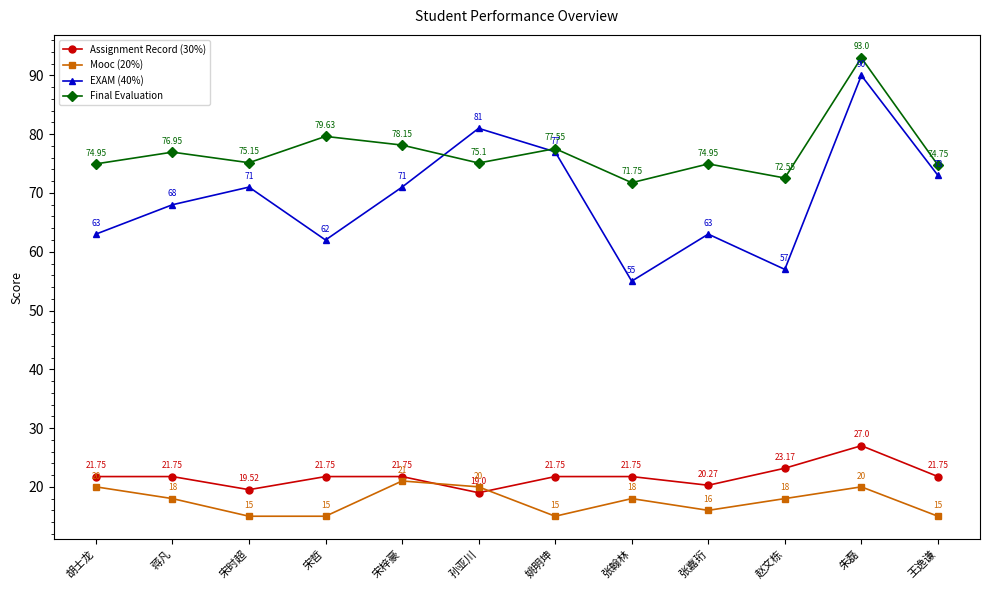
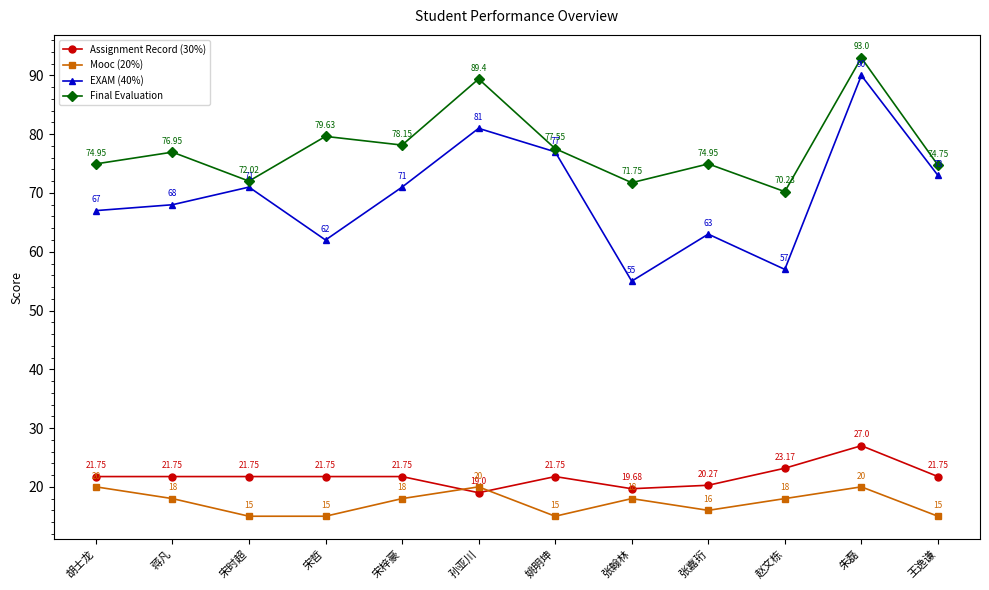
EXAM (40%), 胡士龙: 63 -> 67
Assignment Record (30%), 宋时超: 19.52 -> 21.75
Final Evaluation, 宋时超: 75.15 -> 72.02
Mooc (20%), 宋梓豪: 21 -> 18
Final Evaluation, 孙亚川: 75.1 -> 89.4
Assignment Record (30%), 张翰林: 21.75 -> 19.68
Final Evaluation, 赵文栋: 72.55 -> 70.23
